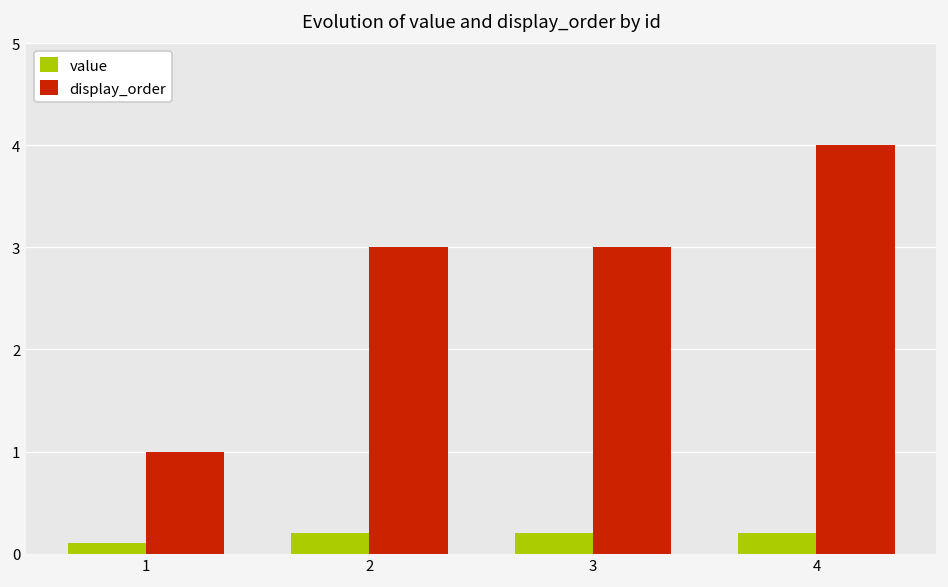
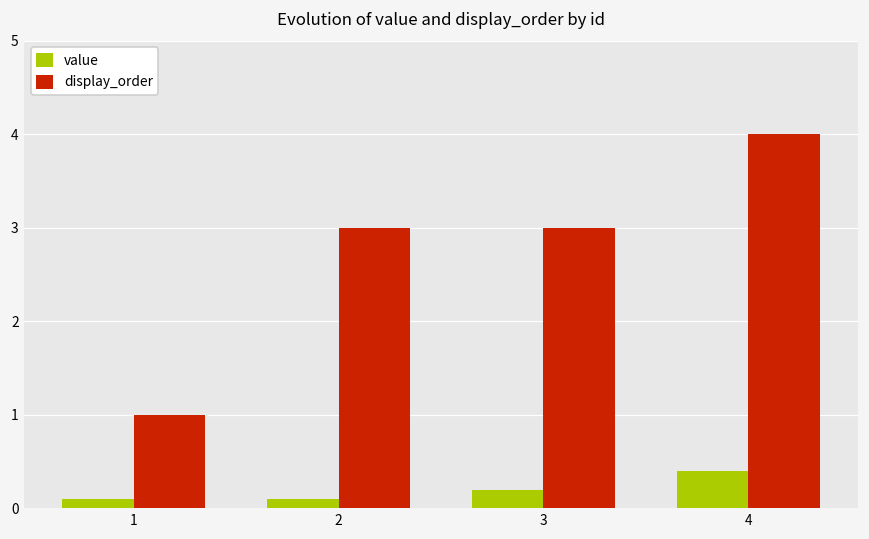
value, 2: 0.2 -> 0.1
value, 4: 0.2 -> 0.4
